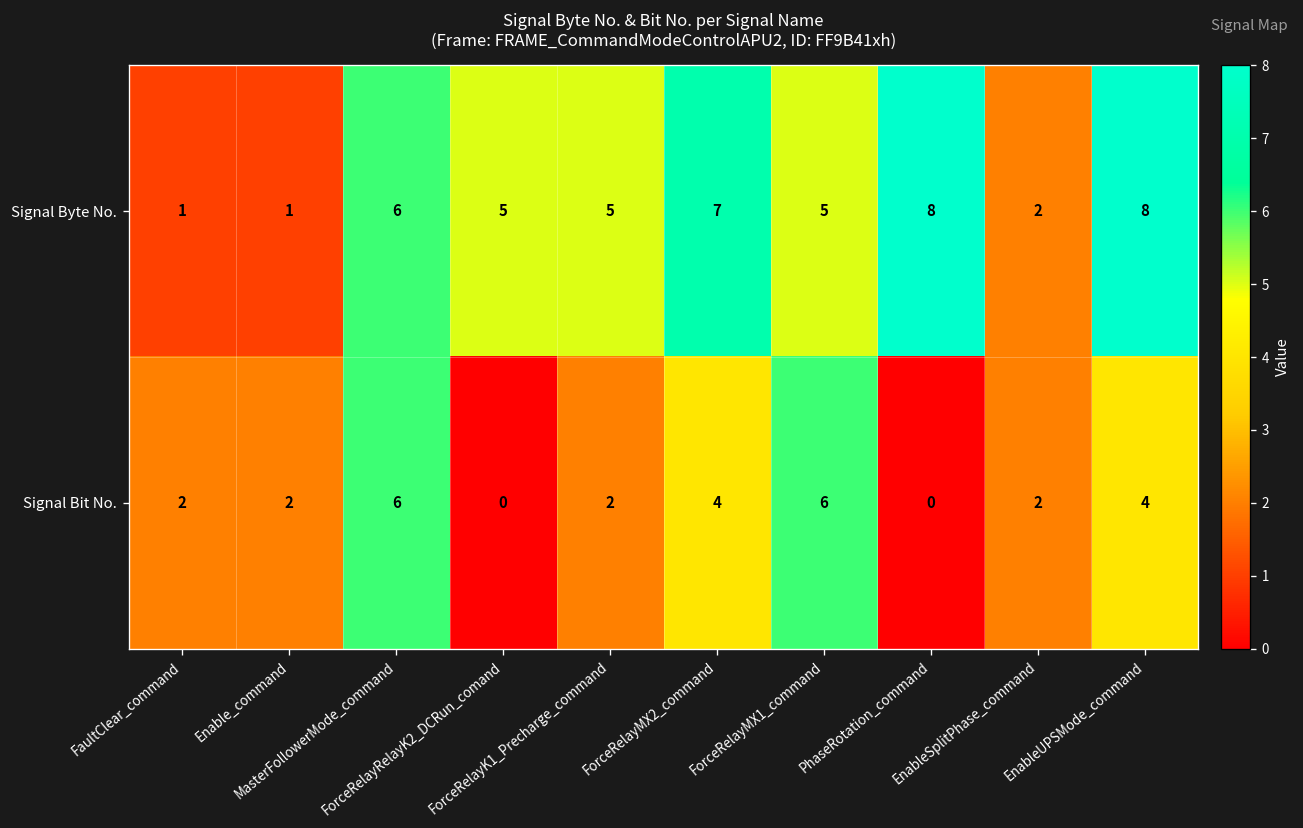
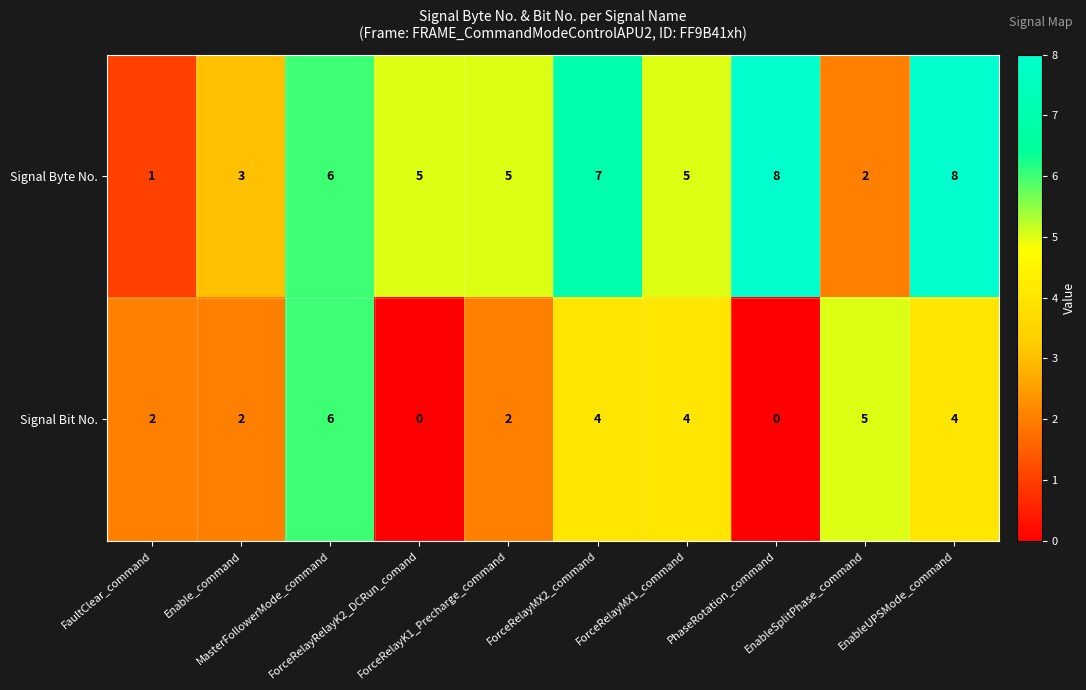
Signal Byte No., Enable_command: 1 -> 3
Signal Bit No., ForceRelayMX1_command: 6 -> 4
Signal Bit No., EnableSplitPhase_command: 2 -> 5
